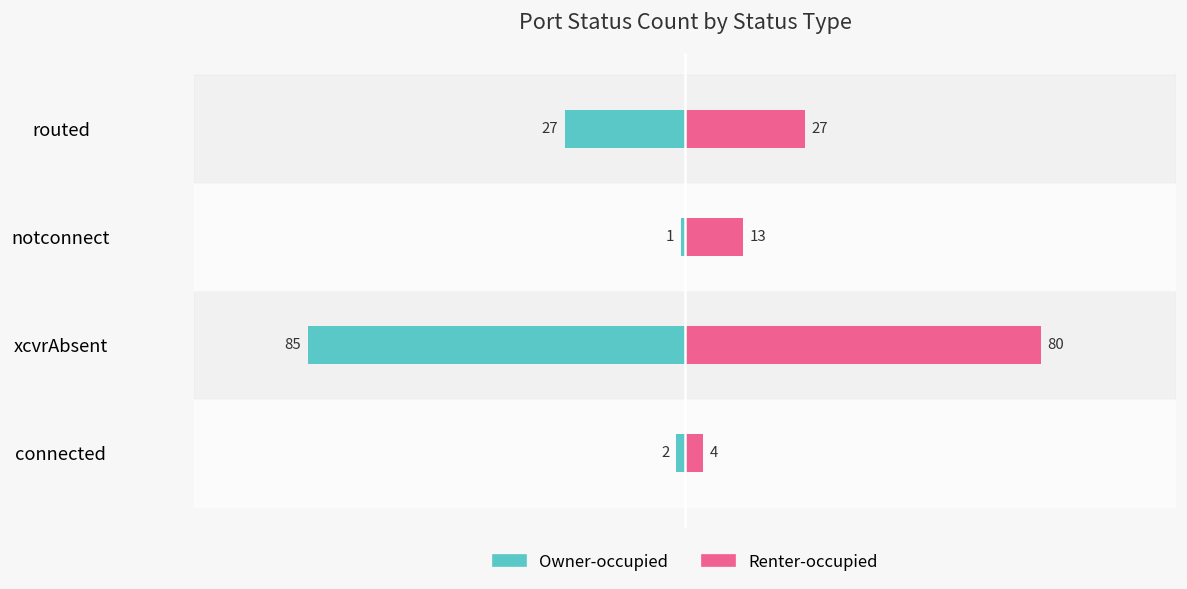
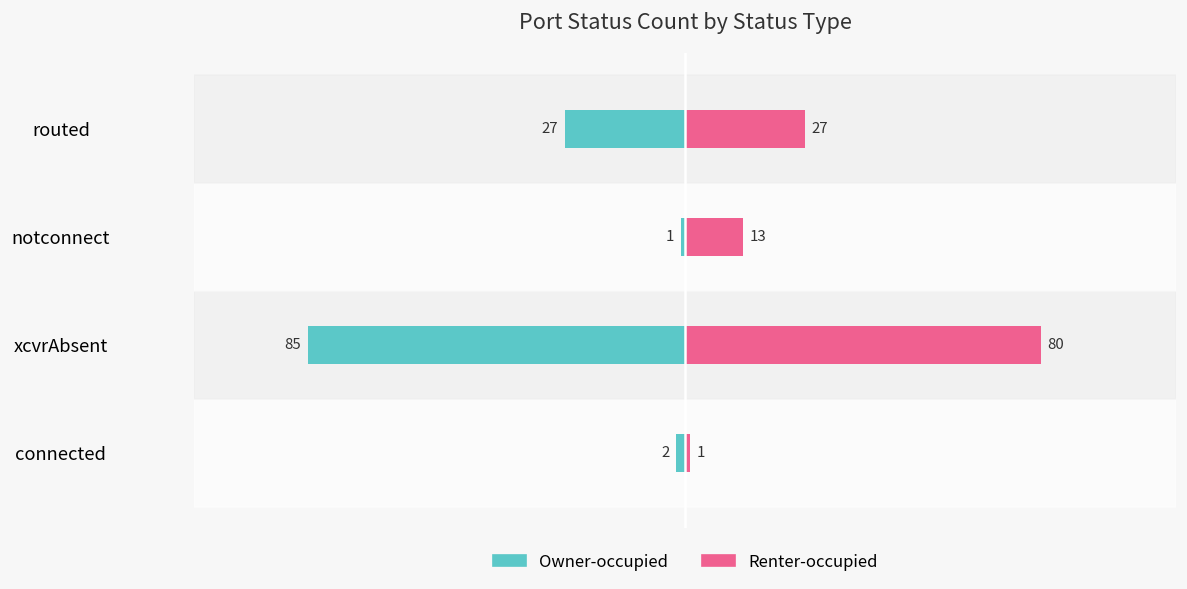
Renter-occupied, connected: 4 -> 1
